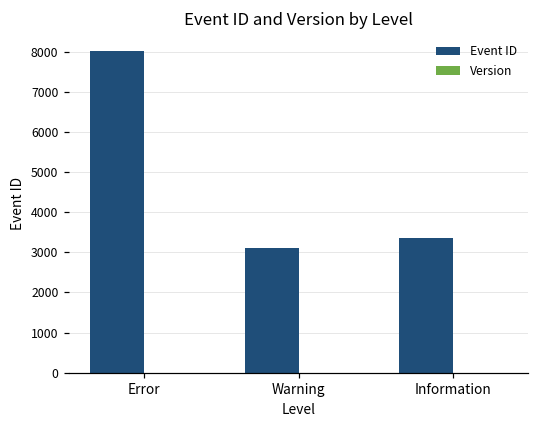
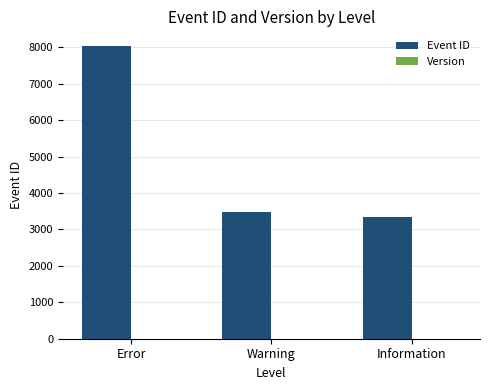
Event ID, Warning: 3100 -> 3500
